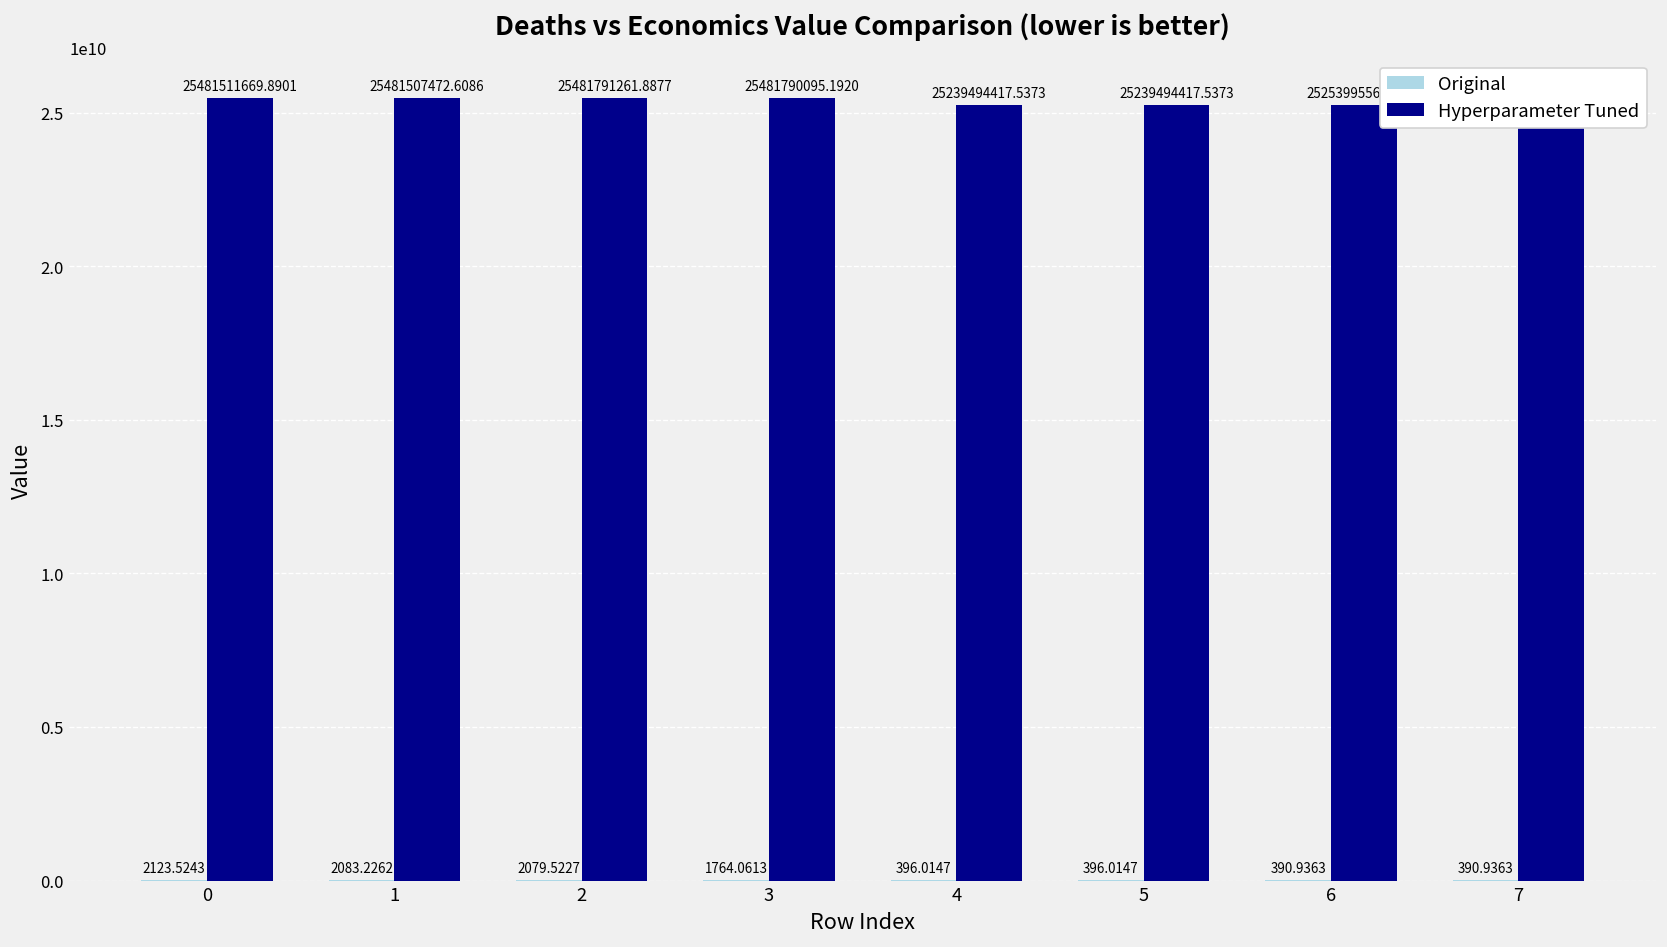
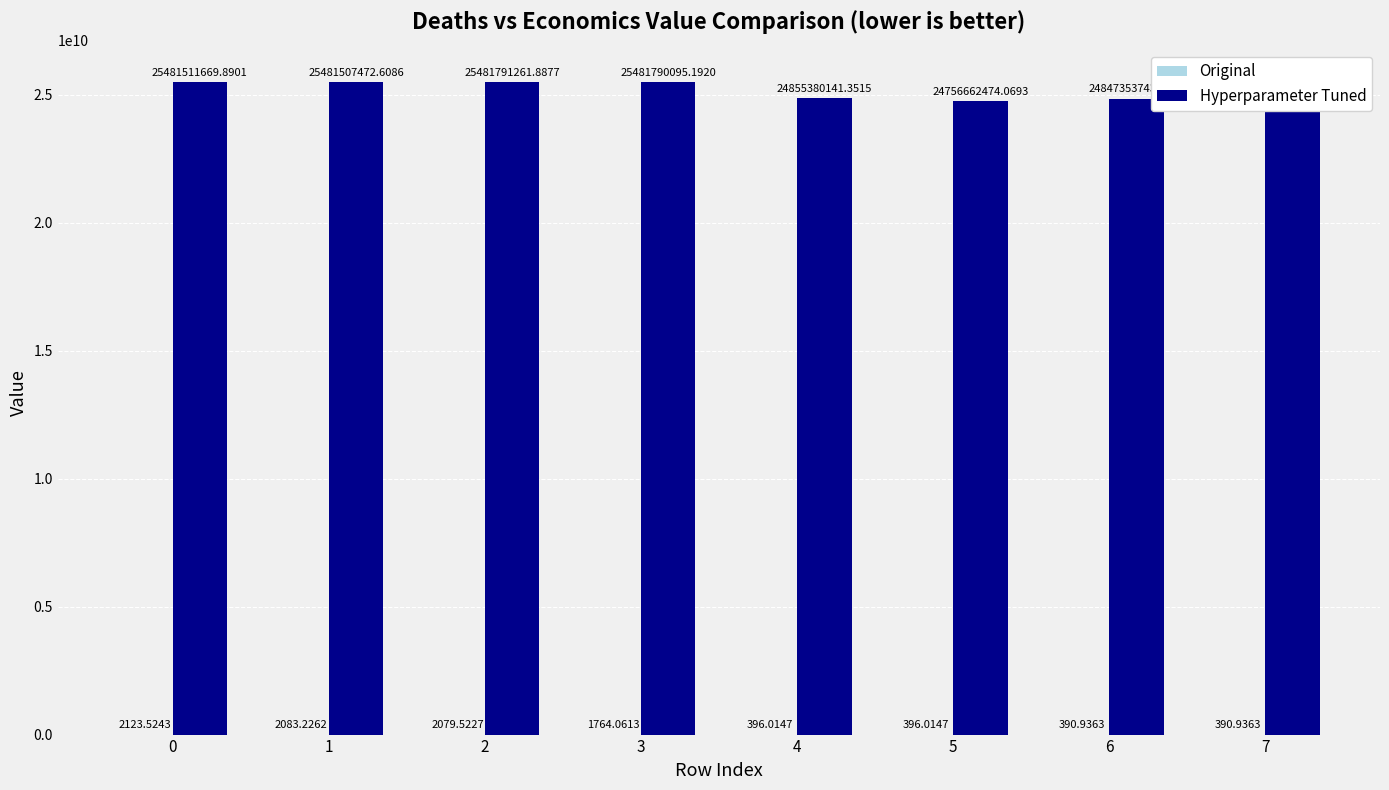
Hyperparameter Tuned, 4: 25239494417.5373 -> 24855380141.3515
Hyperparameter Tuned, 5: 25239494417.5373 -> 24756662474.0693
Hyperparameter Tuned, 6: 25300000000 -> 24800000000
